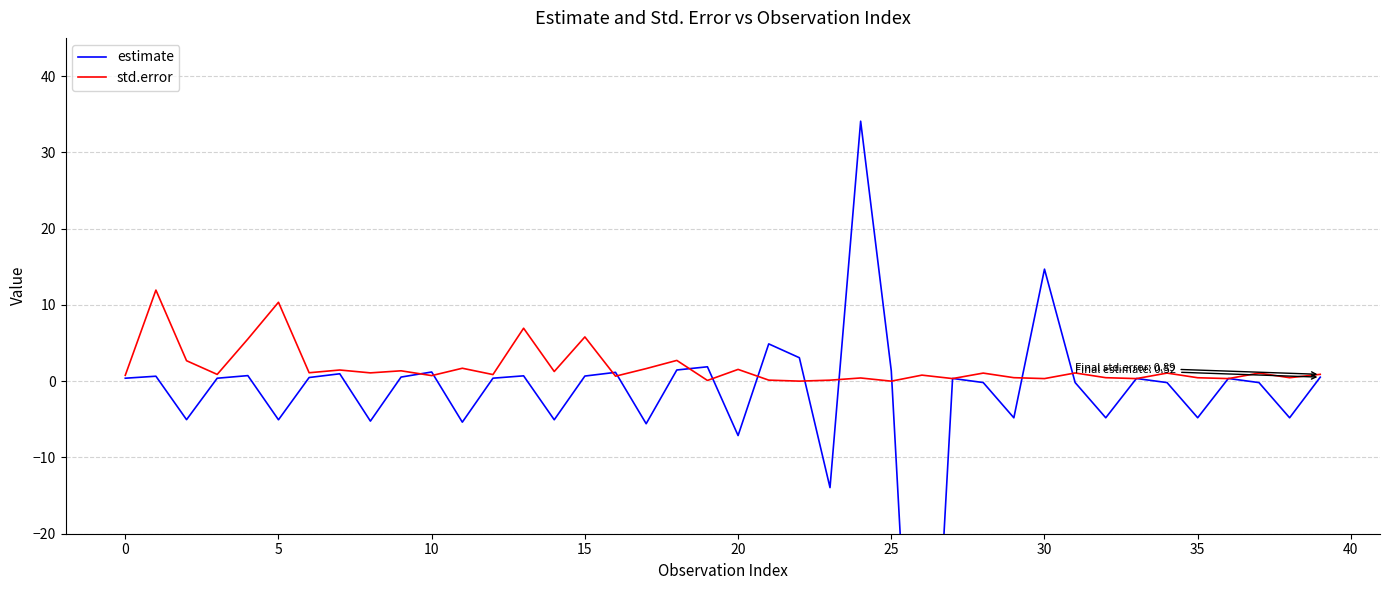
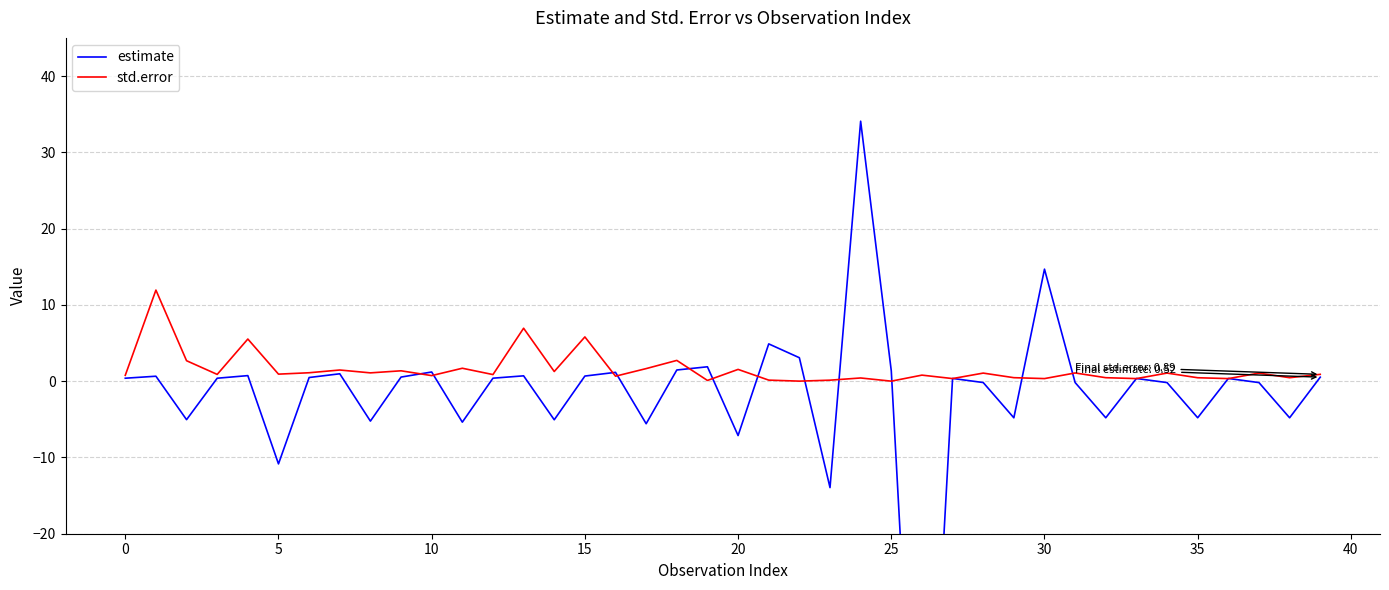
estimate, 5: -5 -> -11
std.error, 5: 10 -> 1
